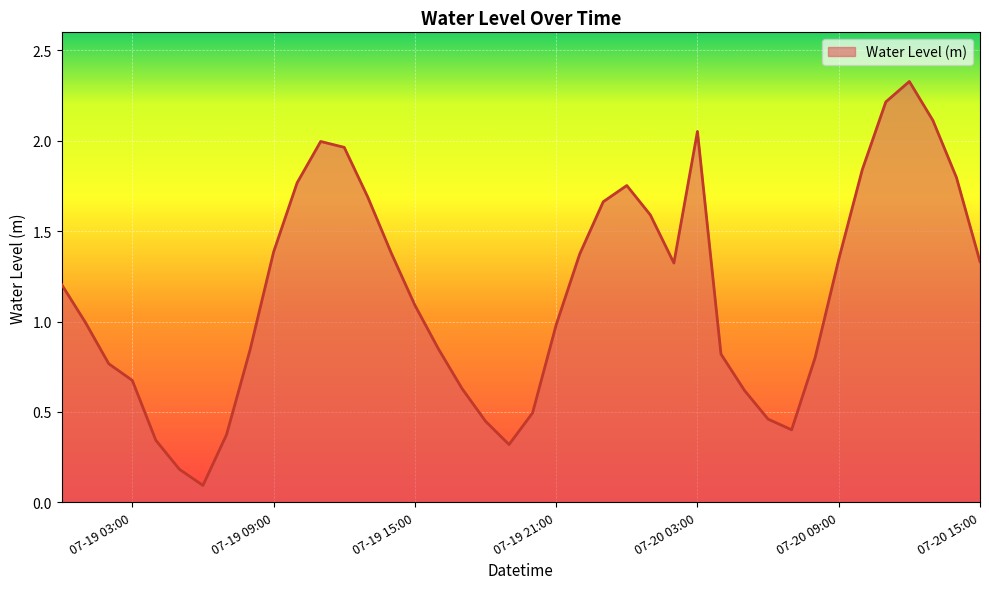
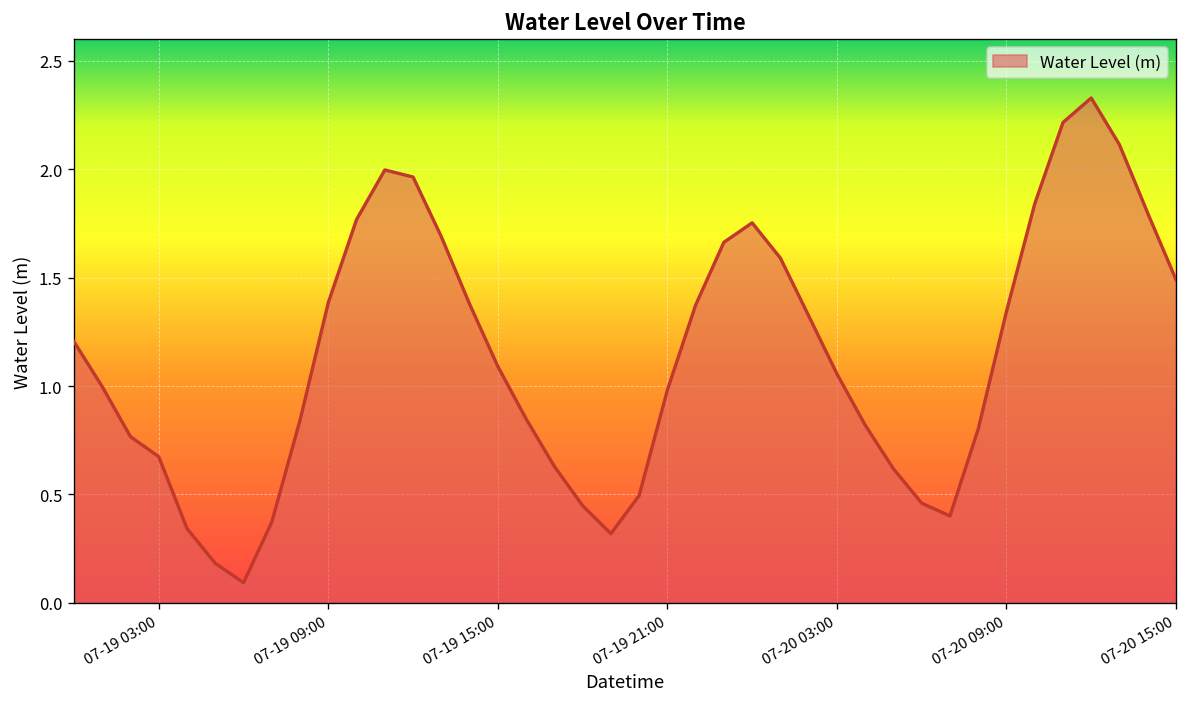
07-20 03:00: 2.05 -> 1.06
07-20 15:00: 1.33 -> 1.49
